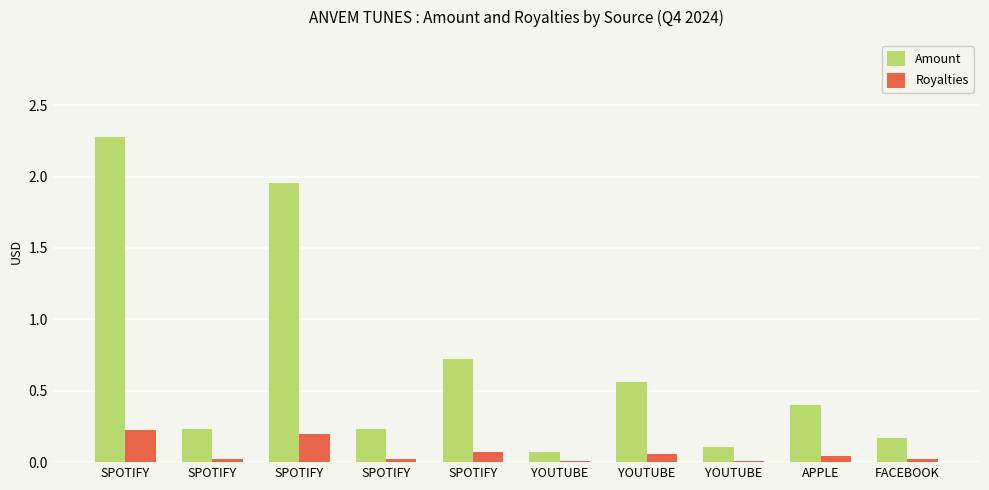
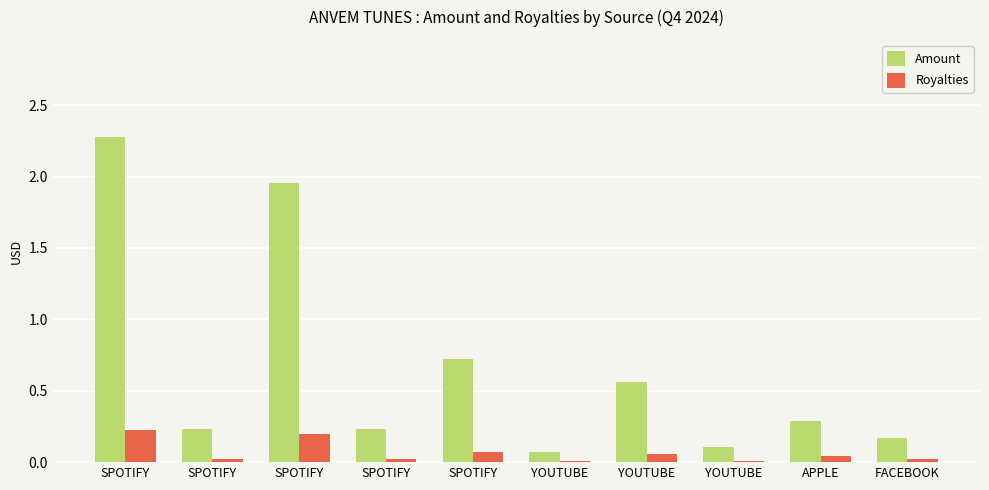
Amount, APPLE: 0.40 -> 0.29
